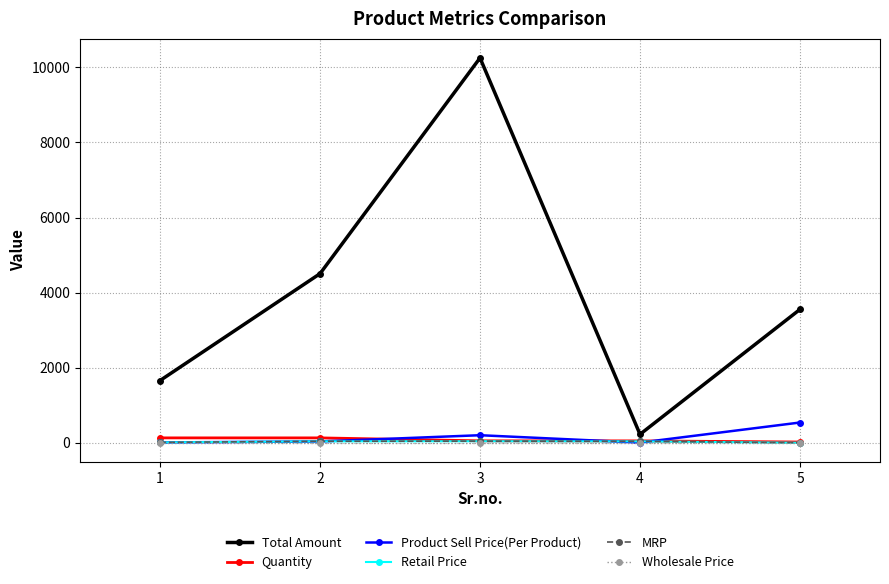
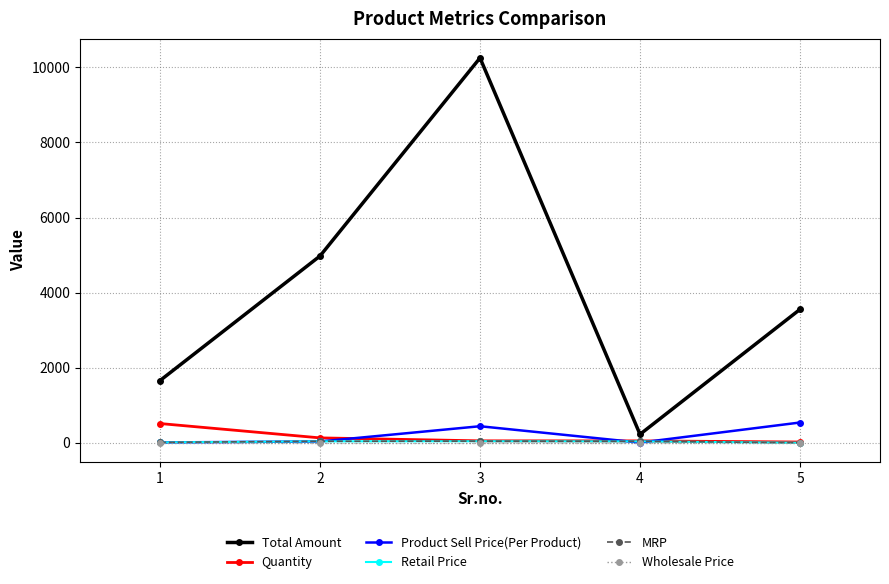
Quantity, 1: 100 -> 500
Total Amount, 2: 4500 -> 5000
Product Sell Price(Per Product), 3: 200 -> 400
